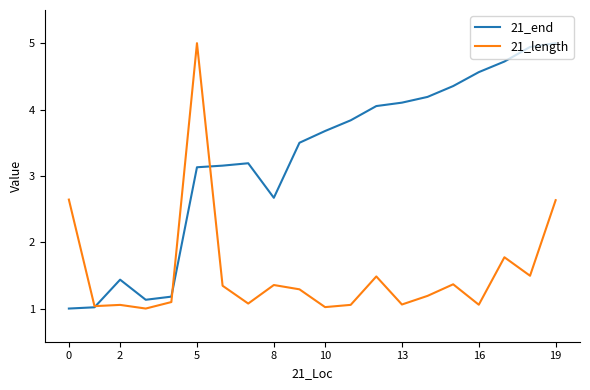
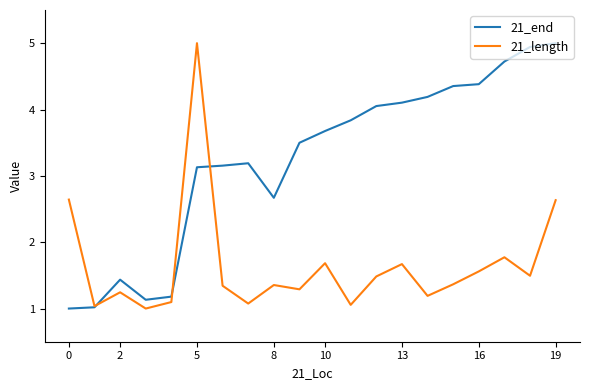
21_length, 2: 1.1 -> 1.2
21_length, 10: 1.0 -> 1.7
21_length, 13: 1.1 -> 1.7
21_end, 16: 4.6 -> 4.4
21_length, 16: 1.1 -> 1.6
